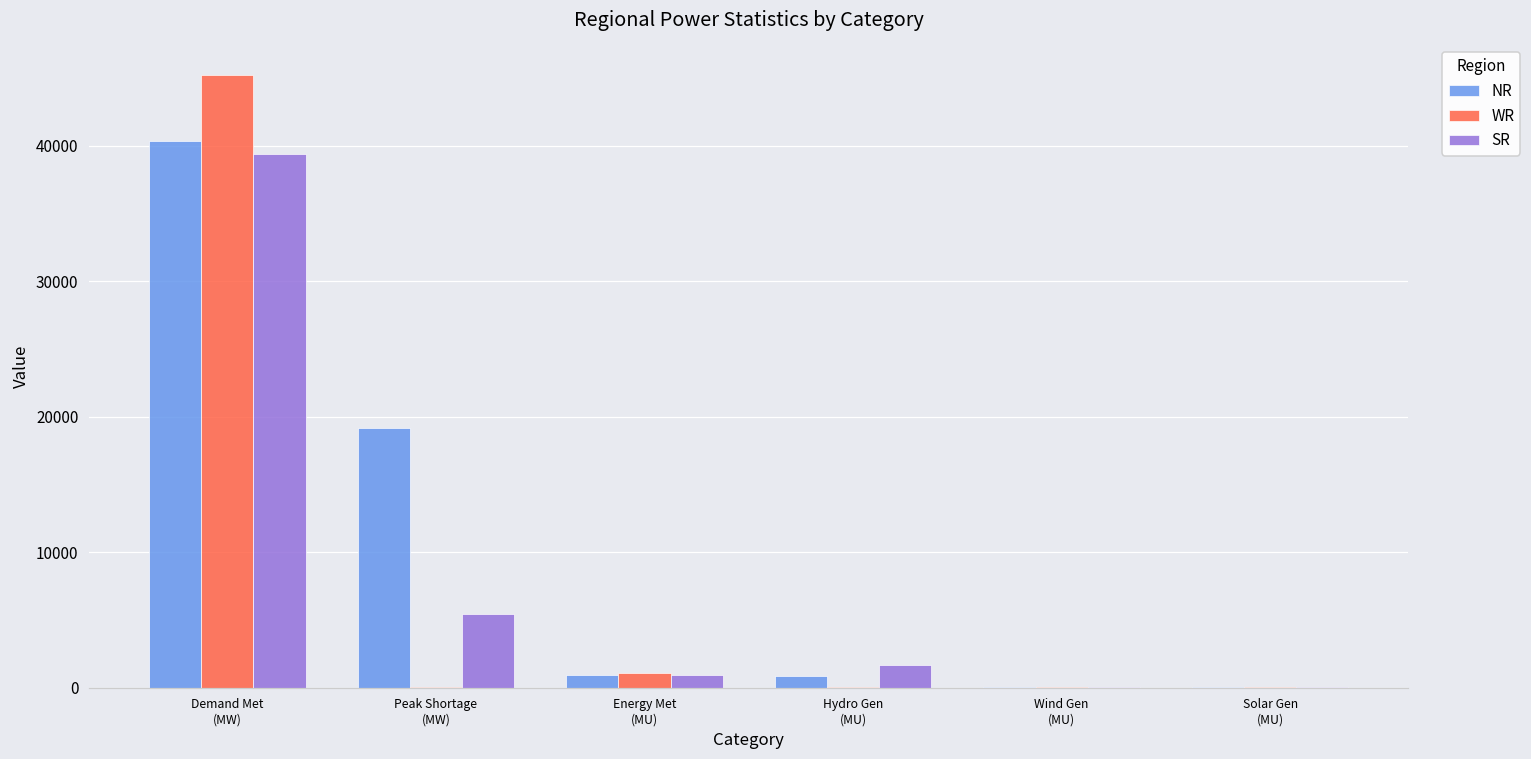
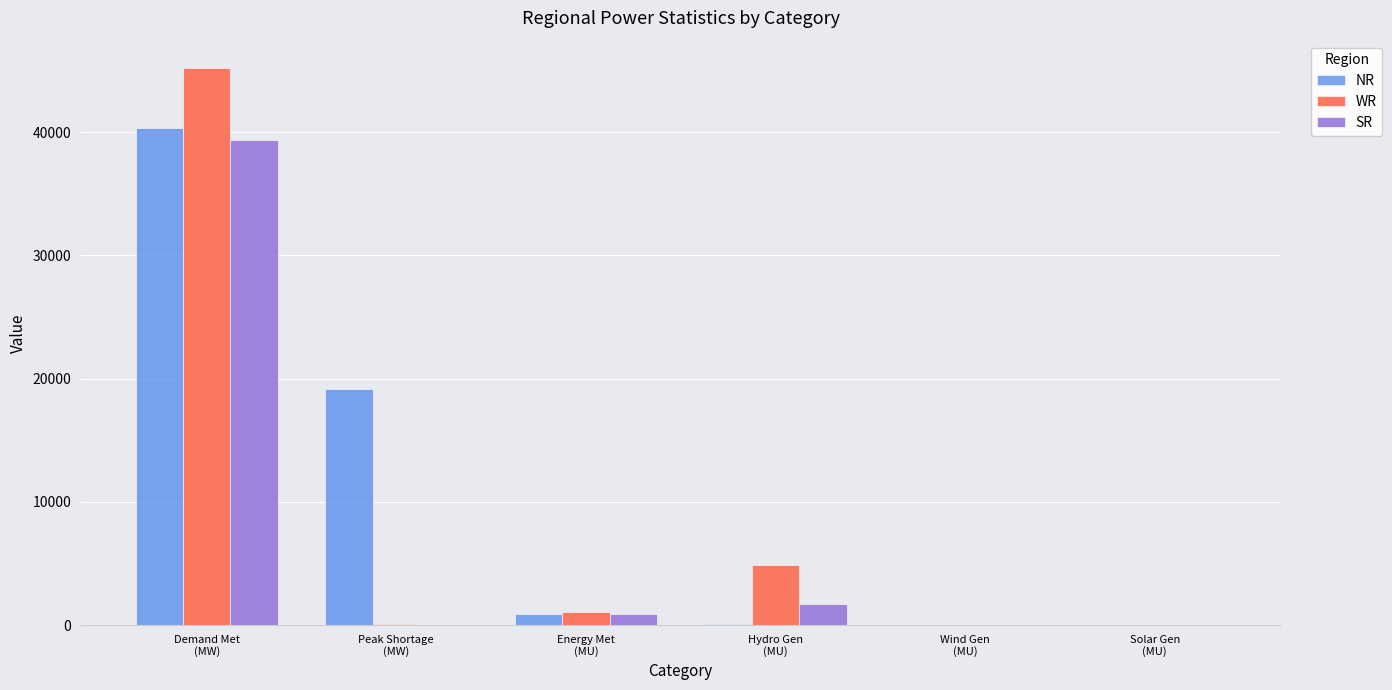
SR, Peak Shortage (MW): 5400 -> 0
NR, Hydro Gen (MU): 800 -> 100
WR, Hydro Gen (MU): 0 -> 4900
